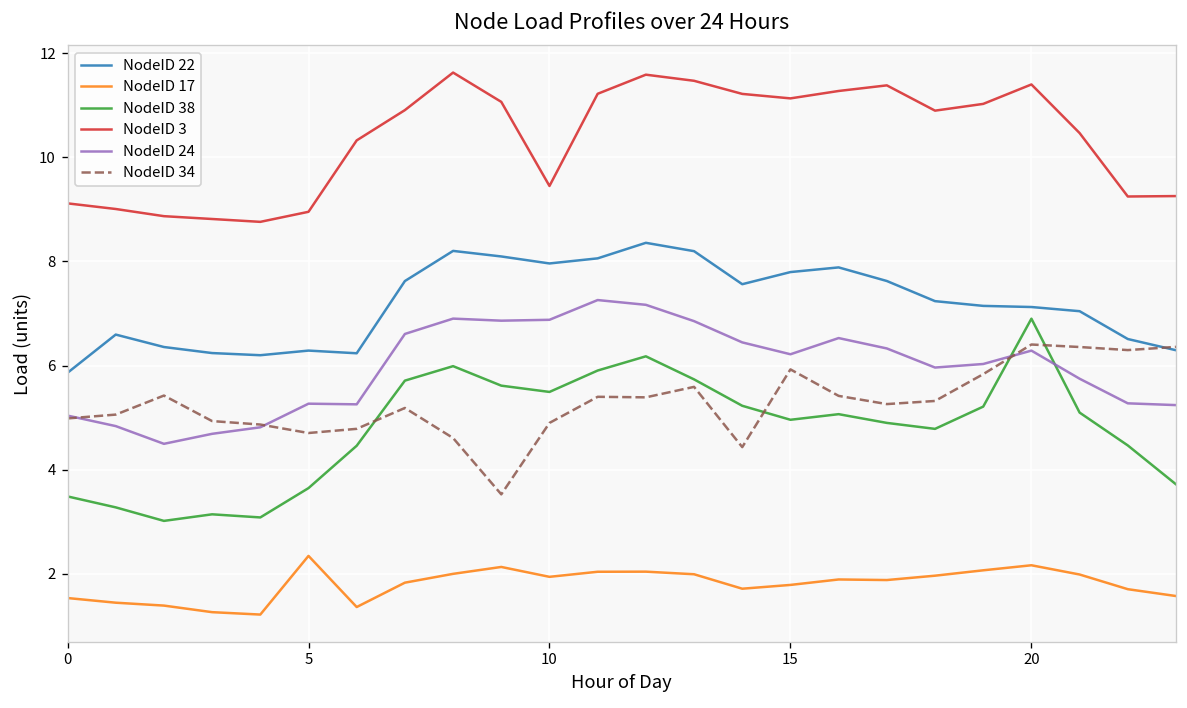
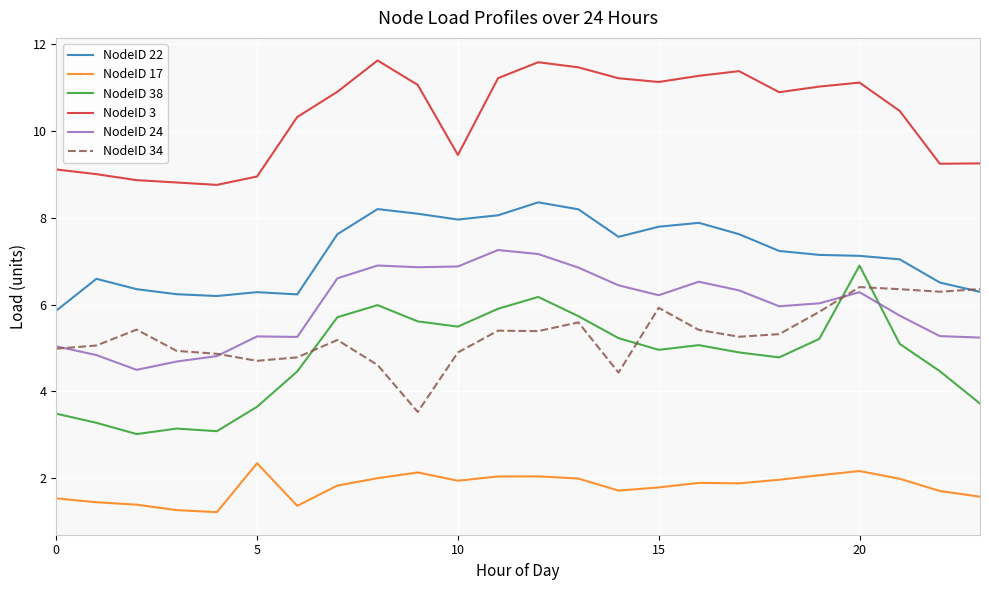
NodeID 3, 20: 11.4 -> 11.1
